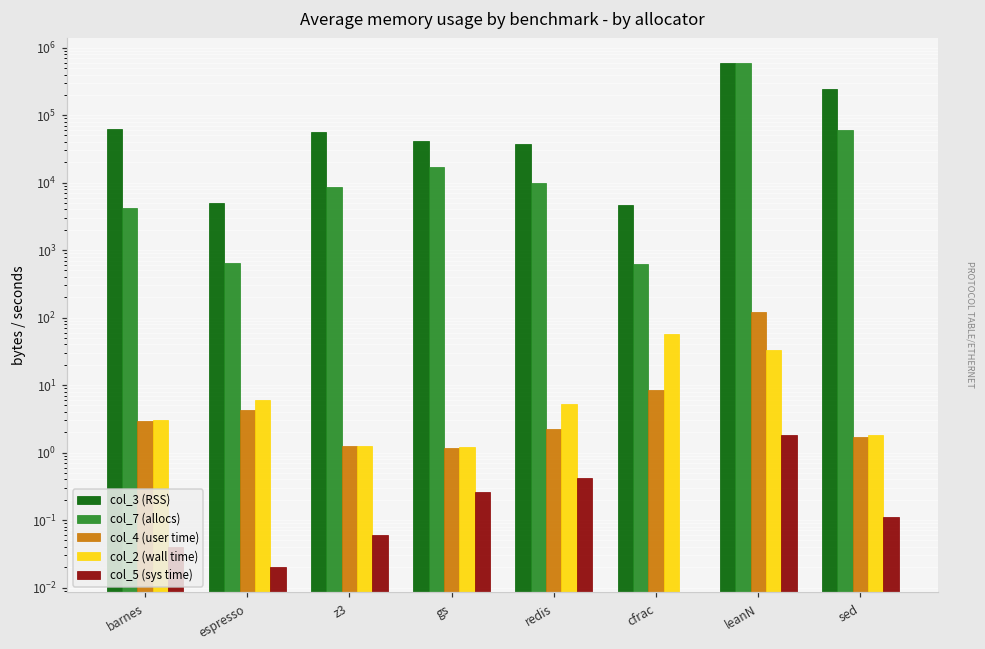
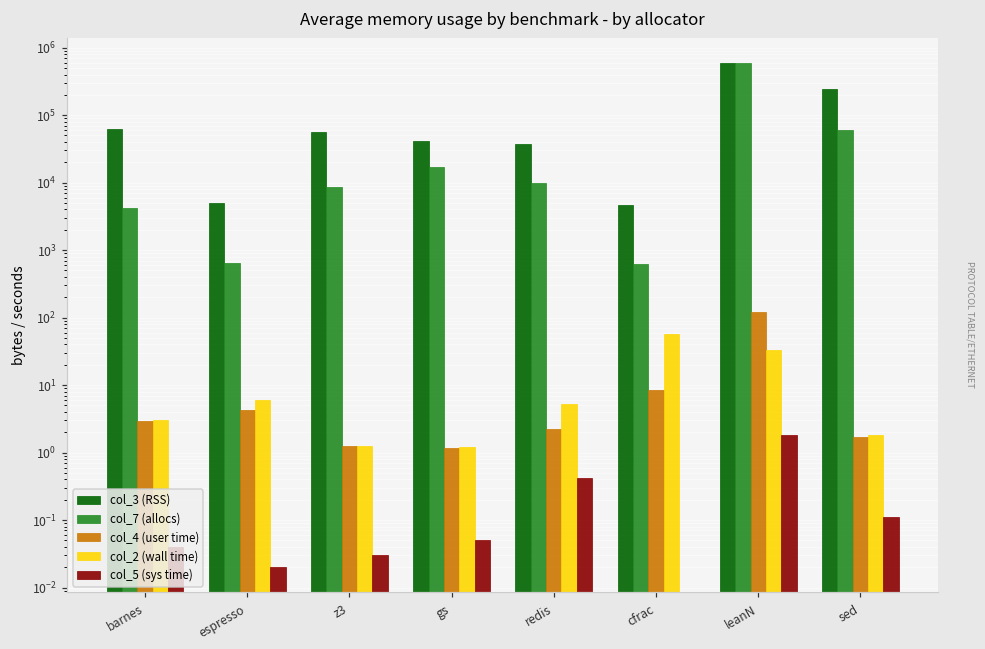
col_5 (sys time), z3: 0.06 -> 0.03
col_5 (sys time), gs: 0.26 -> 0.05
